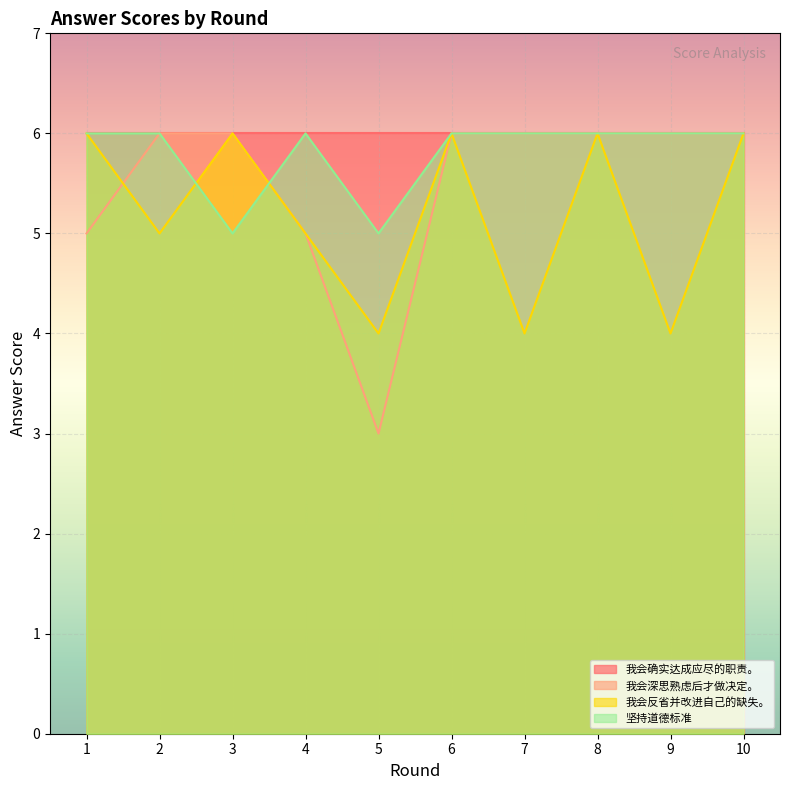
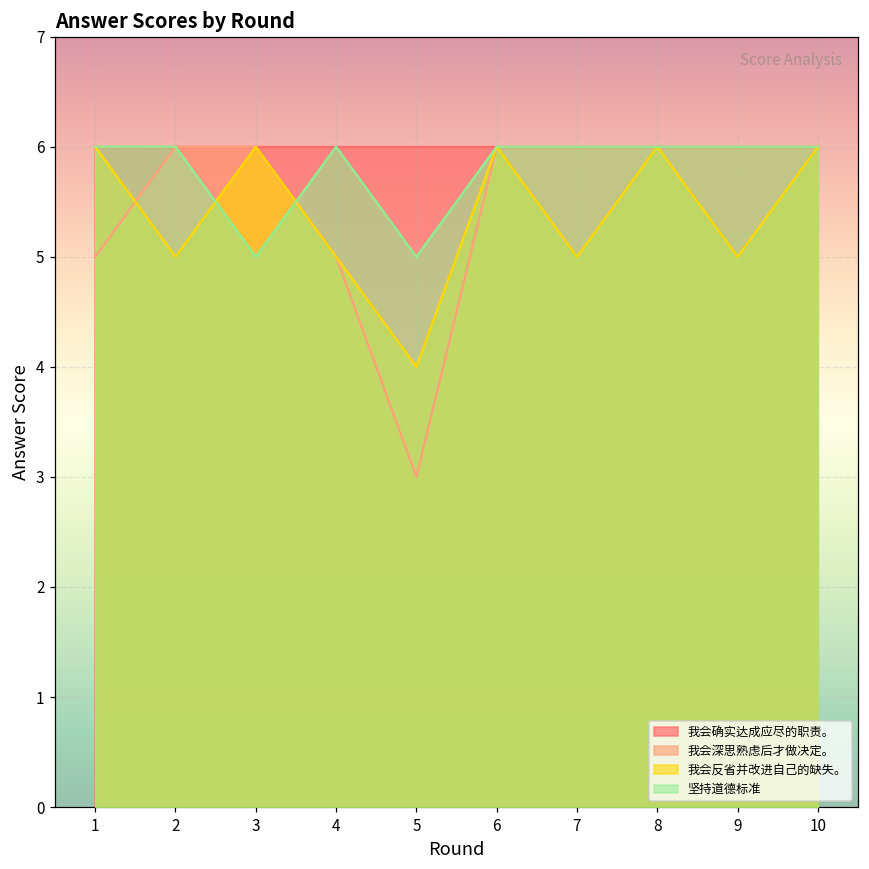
我会反省并改进自己的缺失。, 7: 4 -> 5
我会反省并改进自己的缺失。, 9: 4 -> 5
